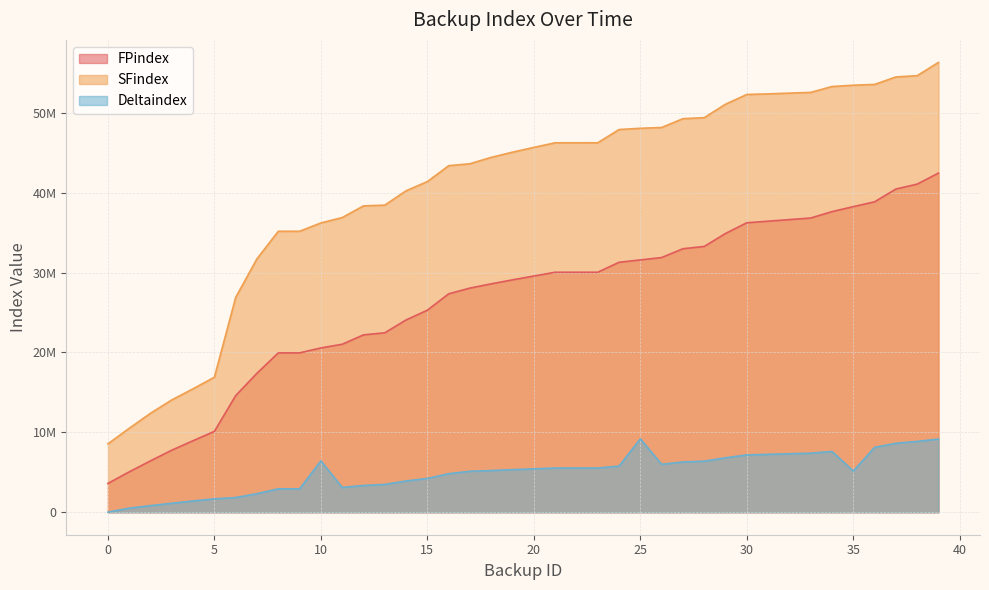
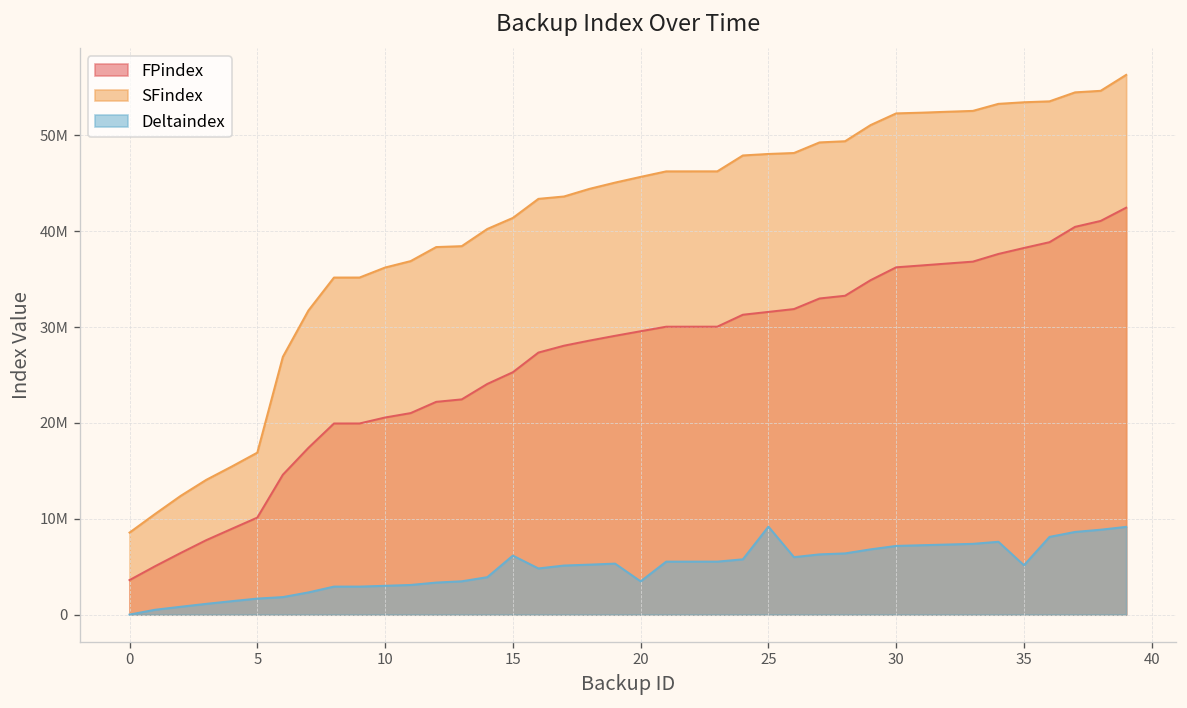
Deltaindex, 10: 6000000 -> 3000000
Deltaindex, 15: 4000000 -> 6000000
Deltaindex, 20: 5000000 -> 3000000
